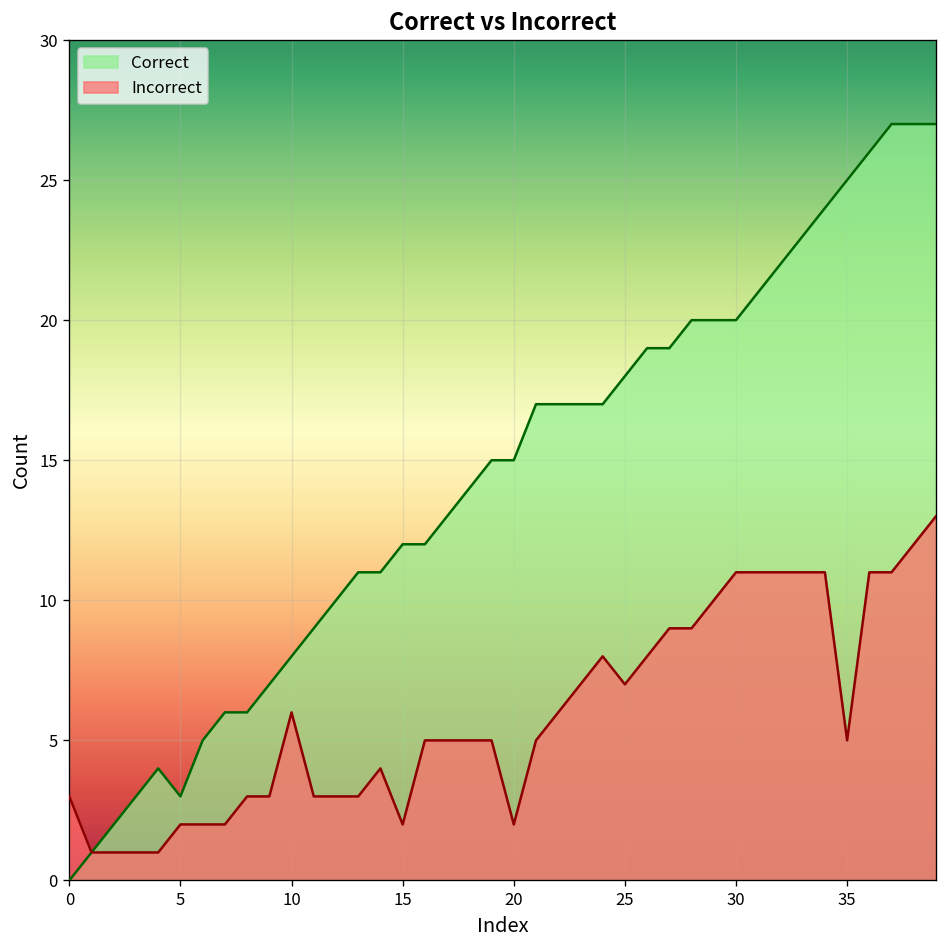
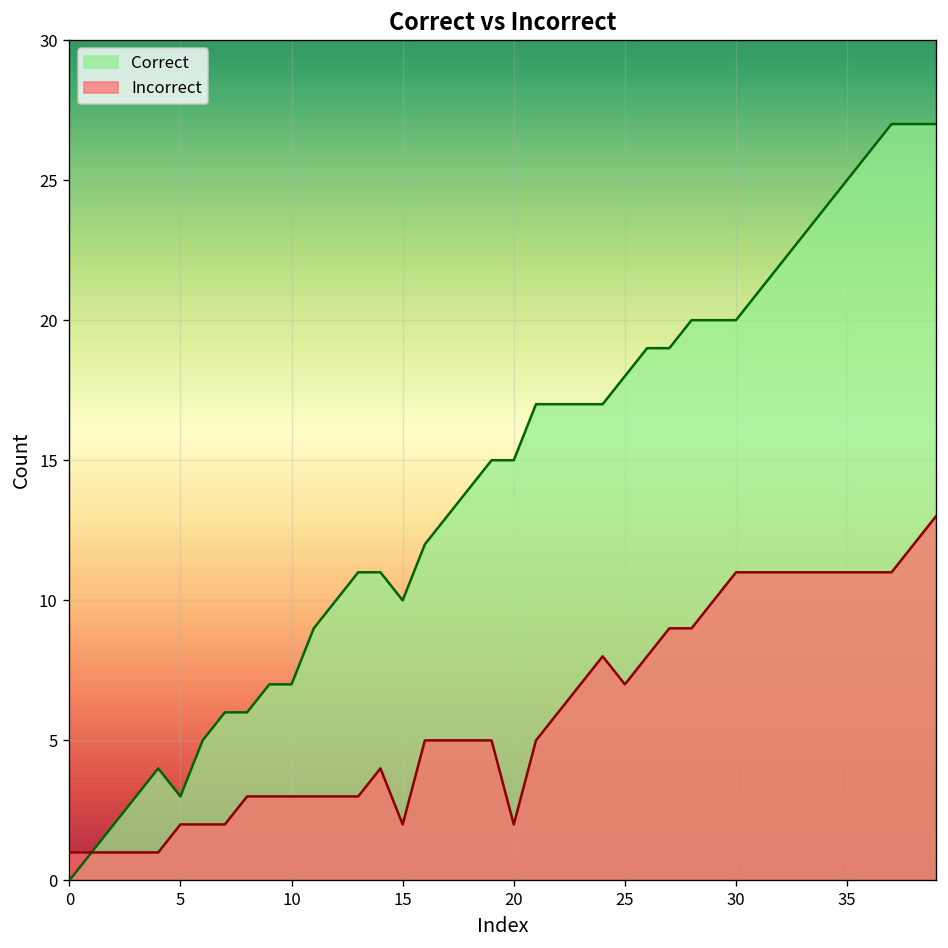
Incorrect, 0: 3 -> 1
Correct, 10: 8 -> 7
Incorrect, 10: 6 -> 3
Correct, 15: 12 -> 10
Incorrect, 35: 5 -> 11
